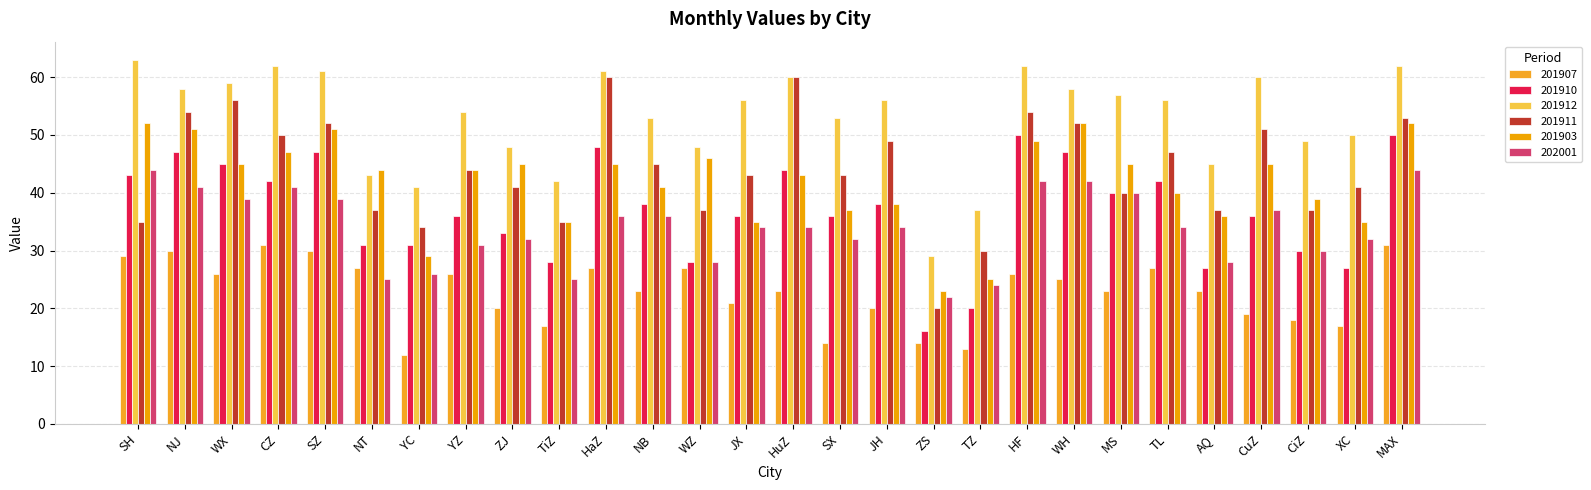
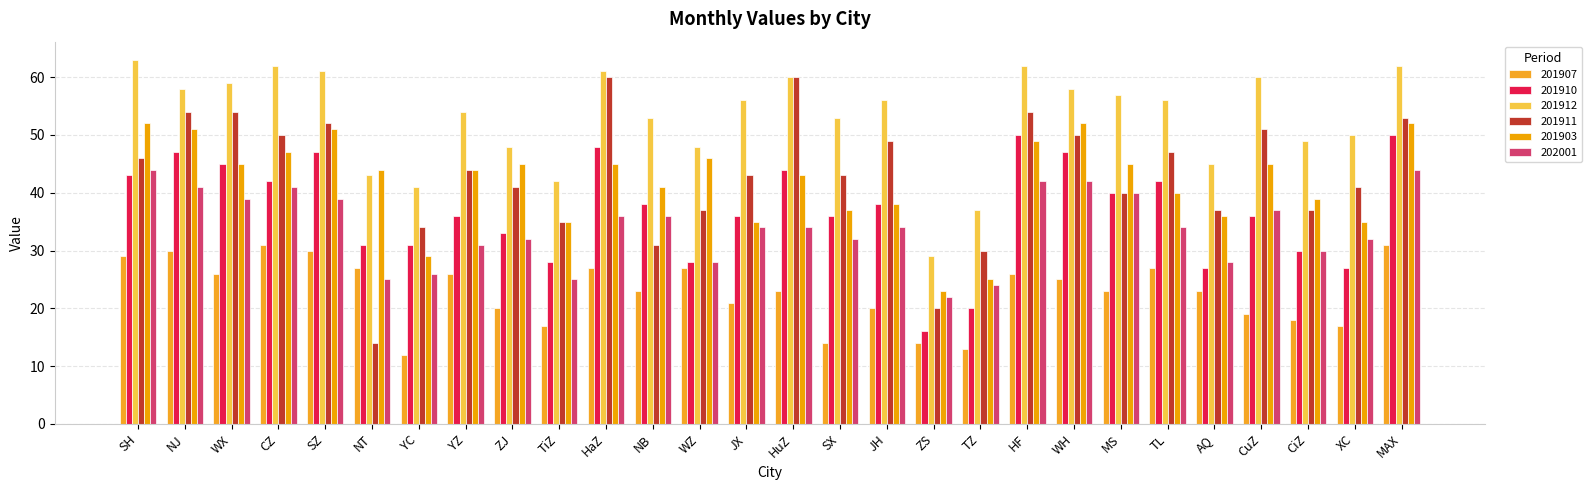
201911, SH: 35 -> 46
201911, WX: 56 -> 54
201911, NT: 37 -> 14
201911, NB: 45 -> 31
201911, WH: 52 -> 50
